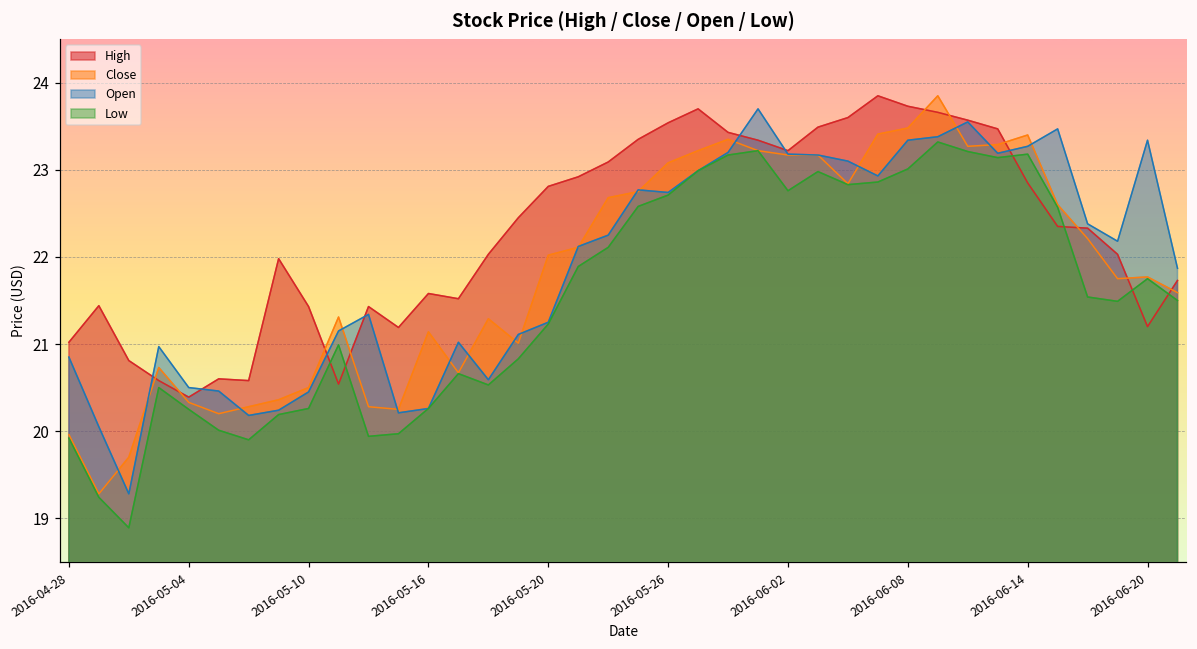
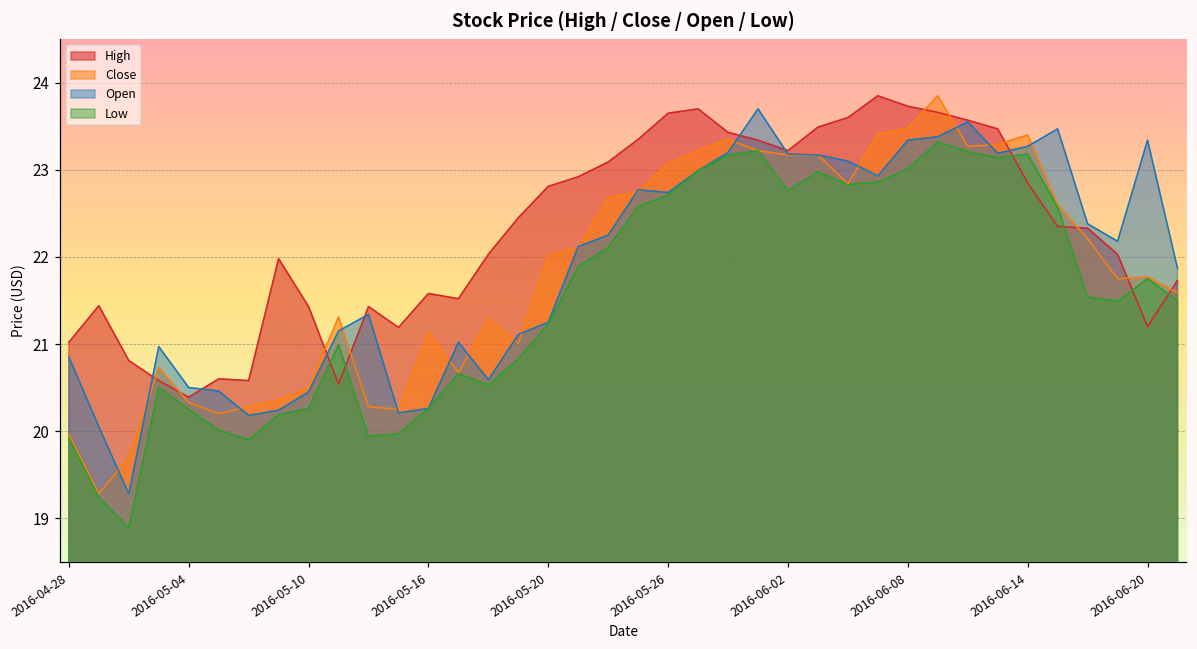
High, 2016-05-26: 23.5 -> 23.7
